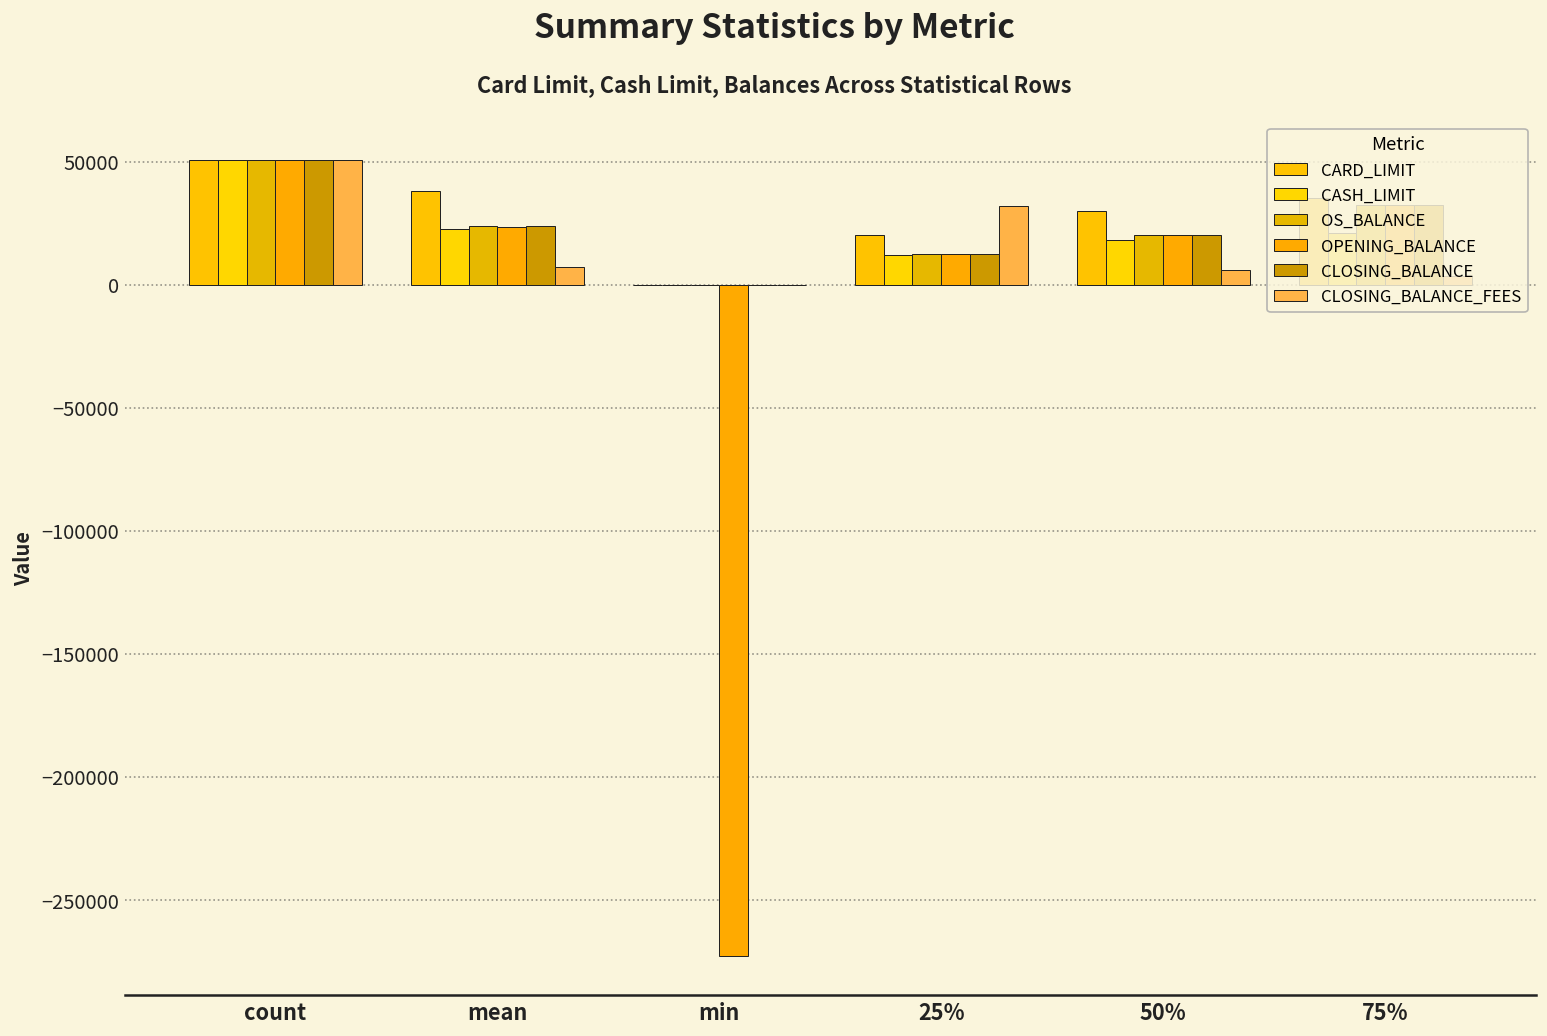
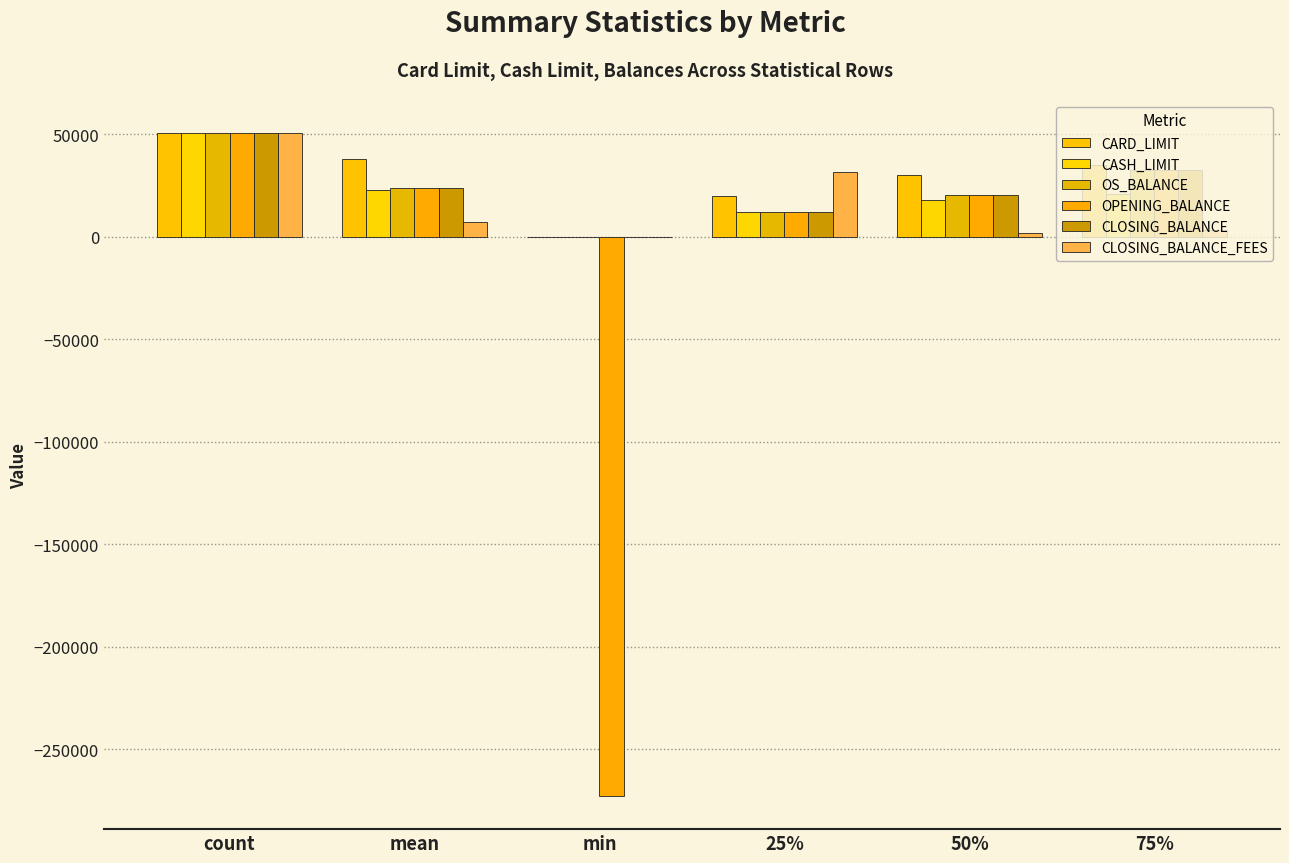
CLOSING_BALANCE_FEES, 50%: 6000 -> 2000
